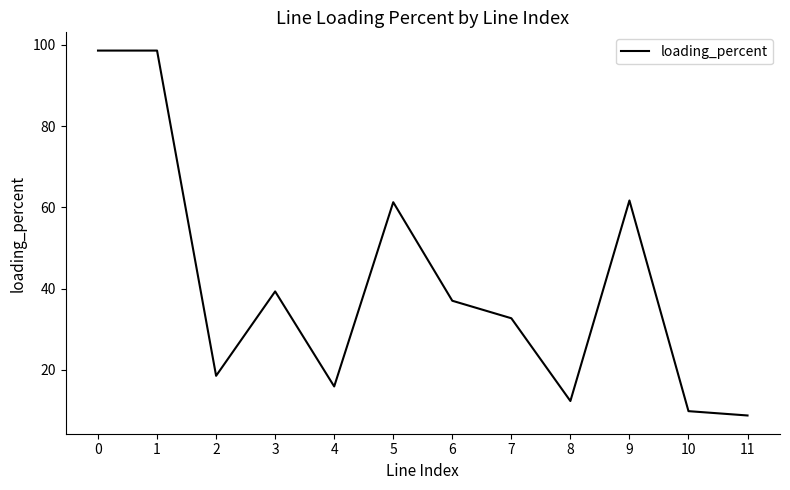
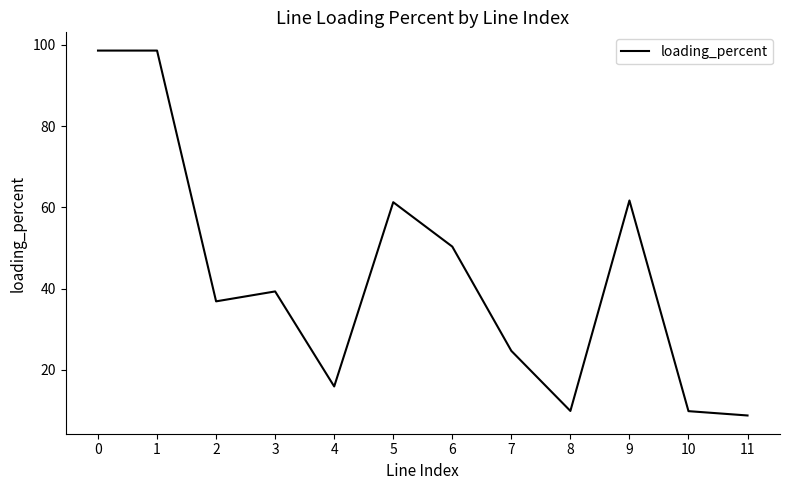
2: 19 -> 37
6: 37 -> 50
7: 33 -> 25
8: 12 -> 10
